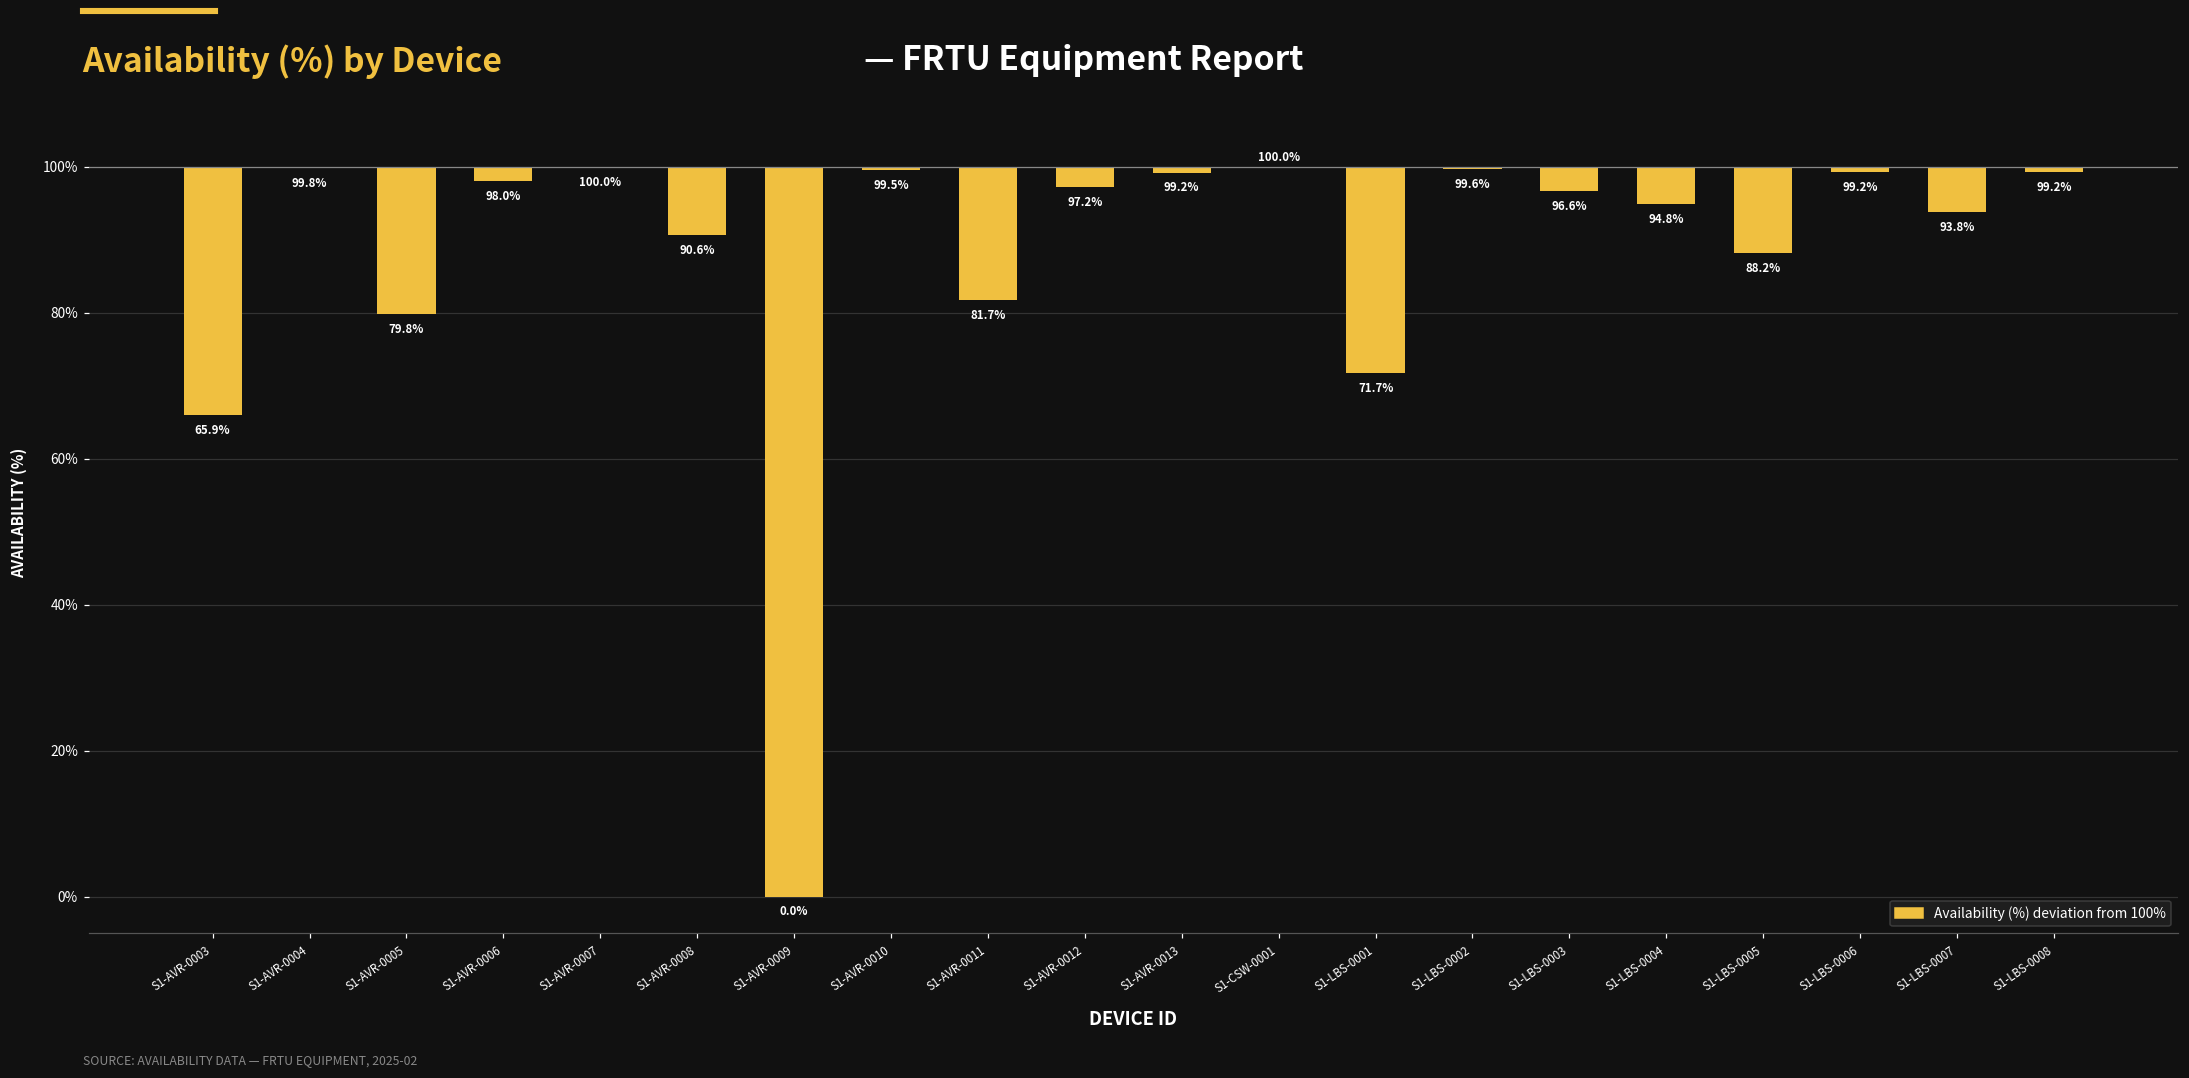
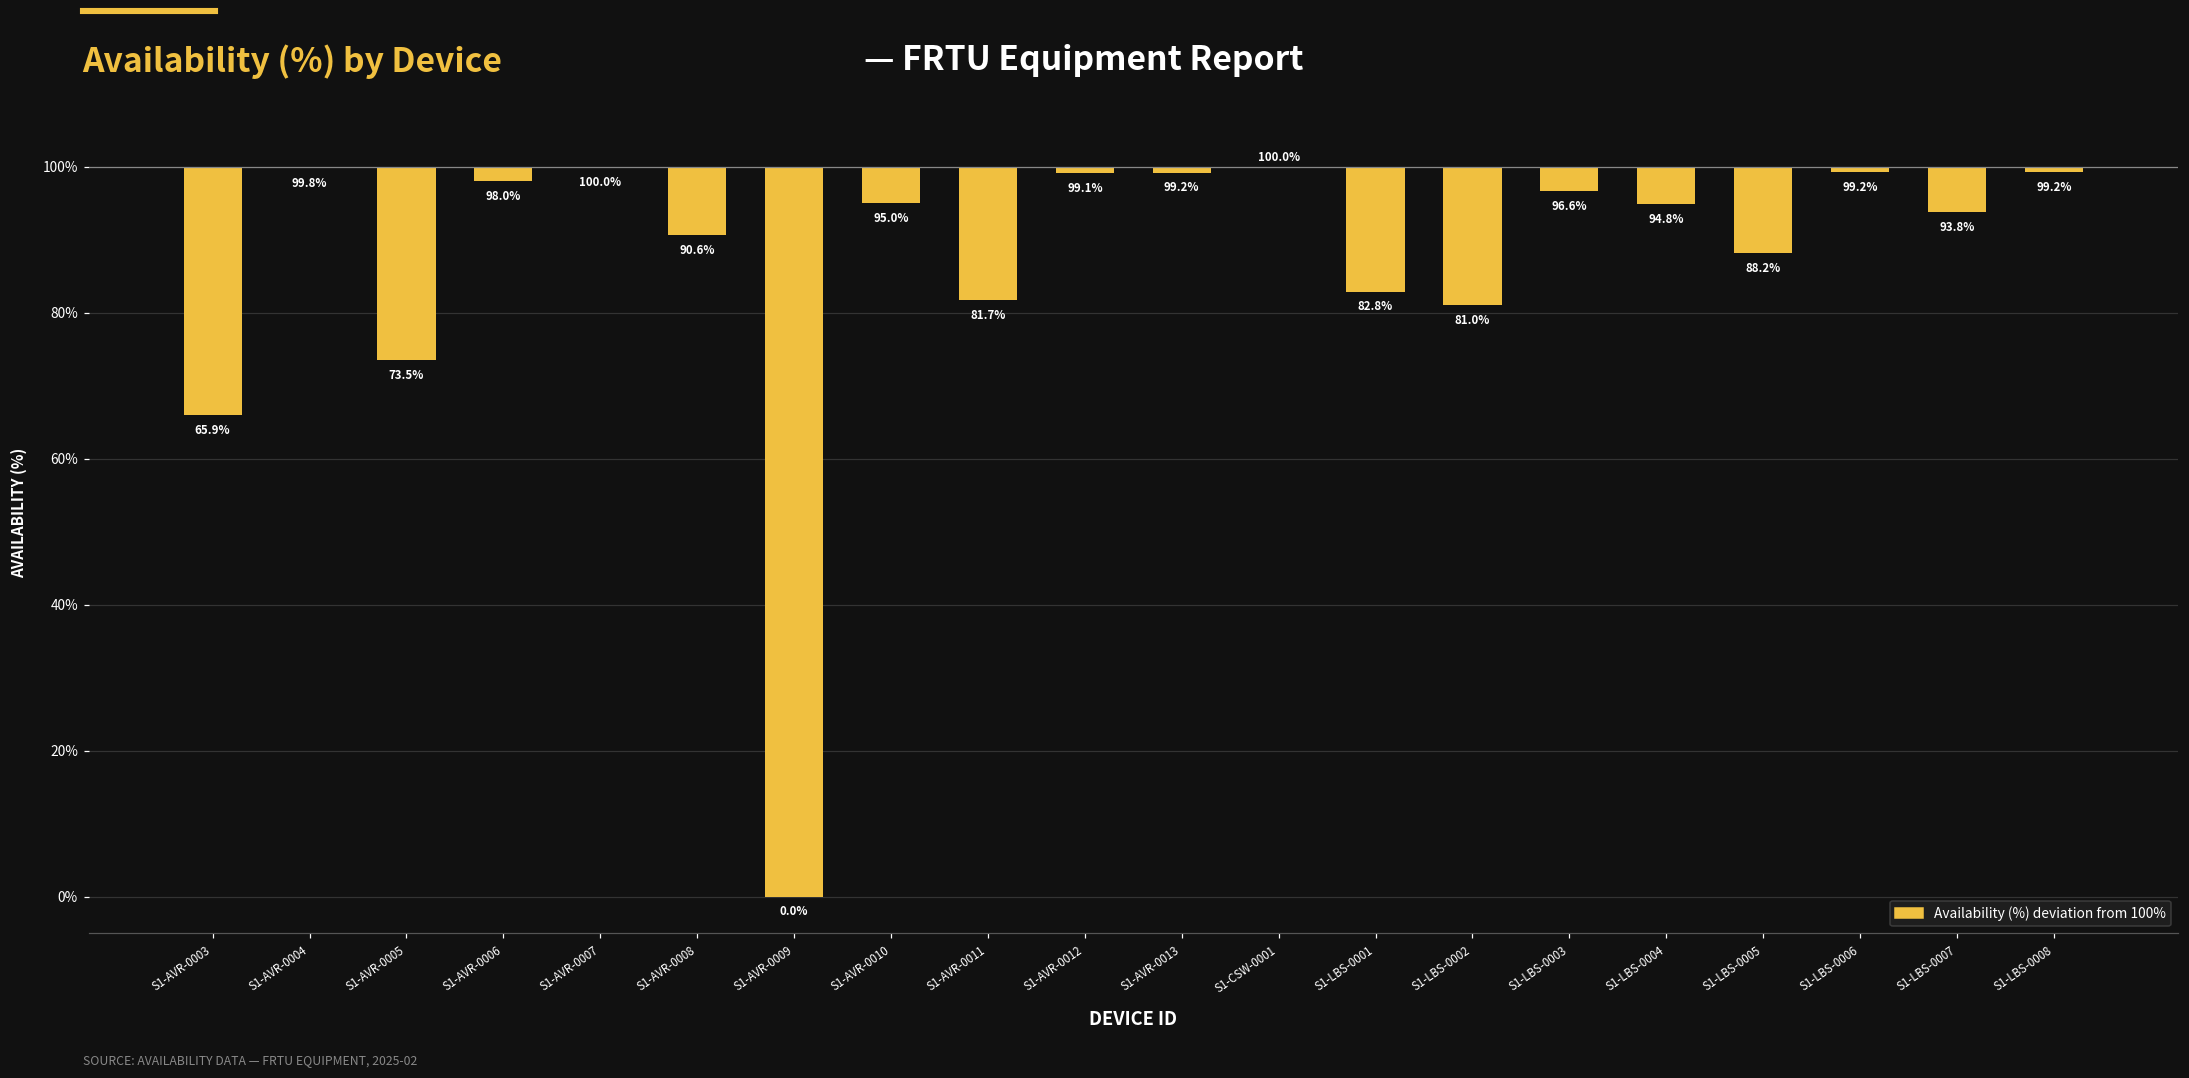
S1-AVR-0005: 79.8% -> 73.5%
S1-AVR-0010: 99.5% -> 95.0%
S1-AVR-0012: 97.2% -> 99.1%
S1-LBS-0001: 71.7% -> 82.8%
S1-LBS-0002: 99.6% -> 81.0%
